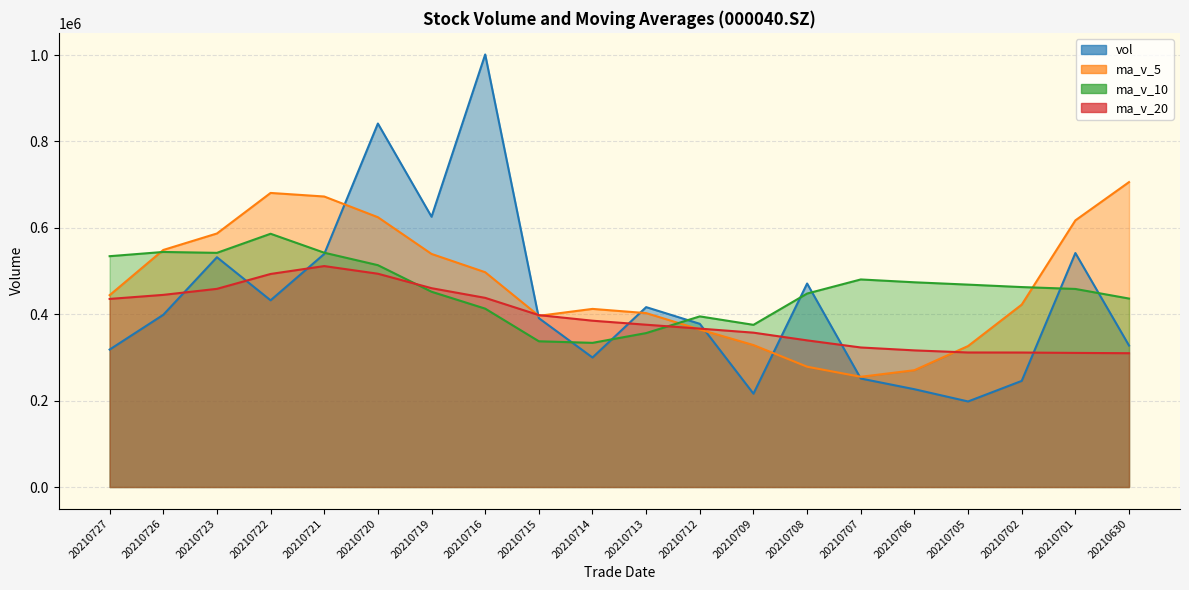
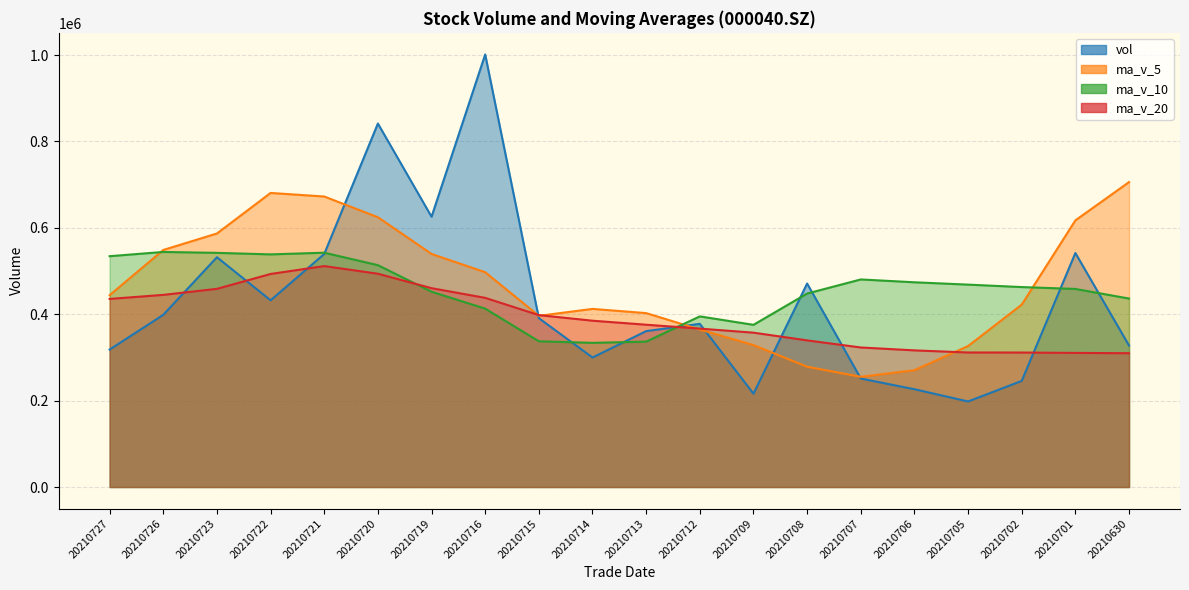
ma_v_10, 20210722: 590000 -> 540000
vol, 20210713: 420000 -> 360000
ma_v_10, 20210713: 360000 -> 340000
